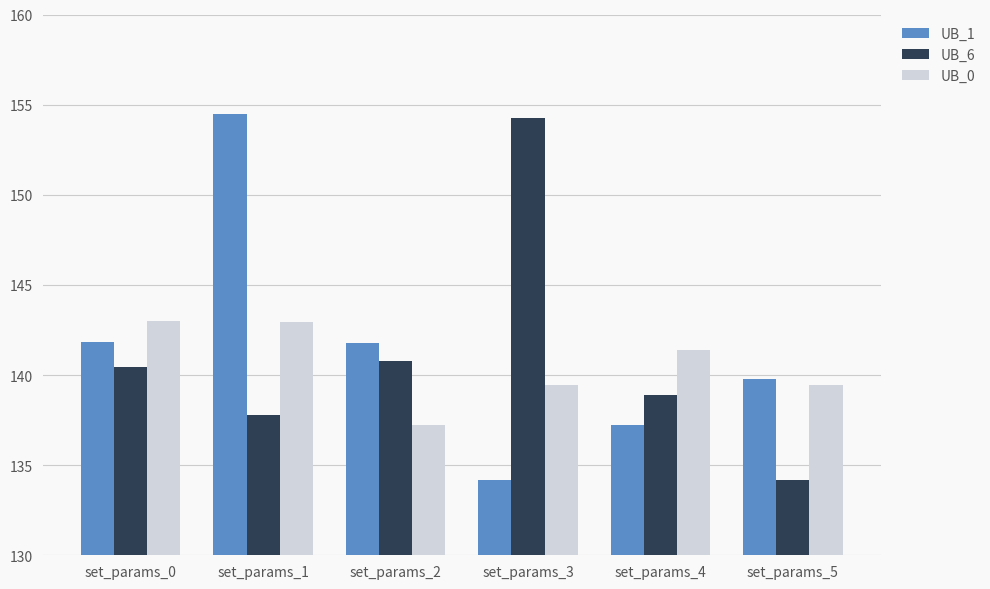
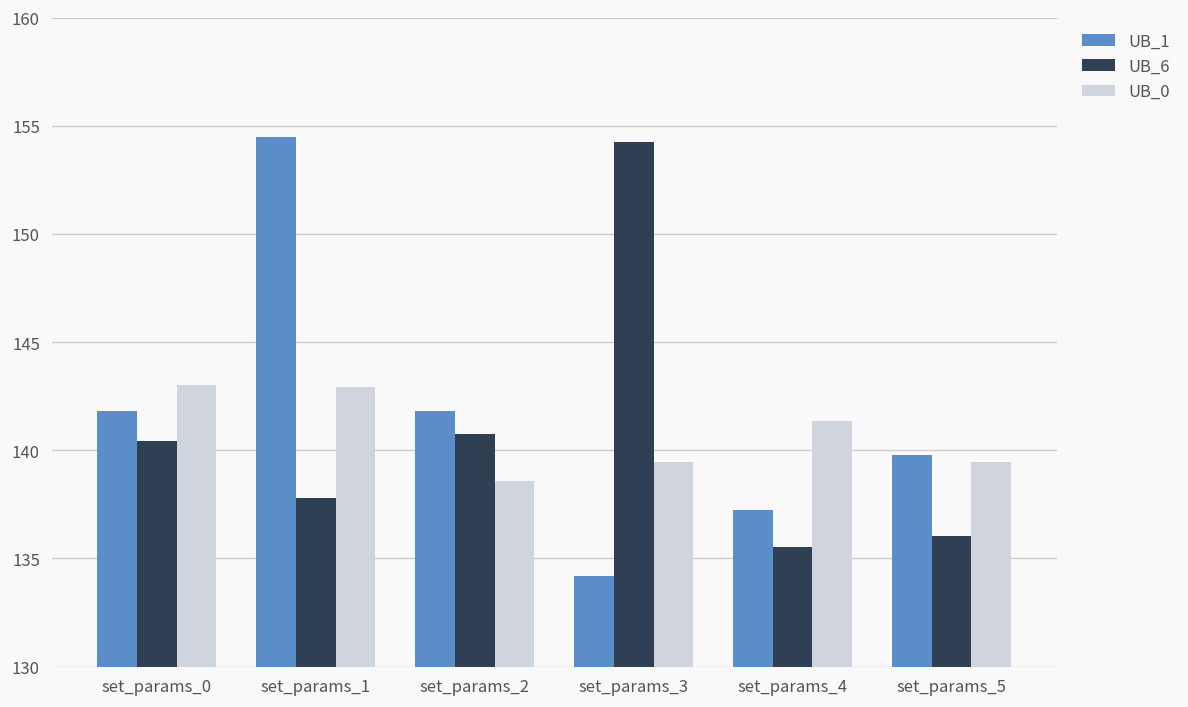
UB_0, set_params_2: 137.2 -> 138.6
UB_6, set_params_4: 138.9 -> 135.5
UB_6, set_params_5: 134.2 -> 136.0
